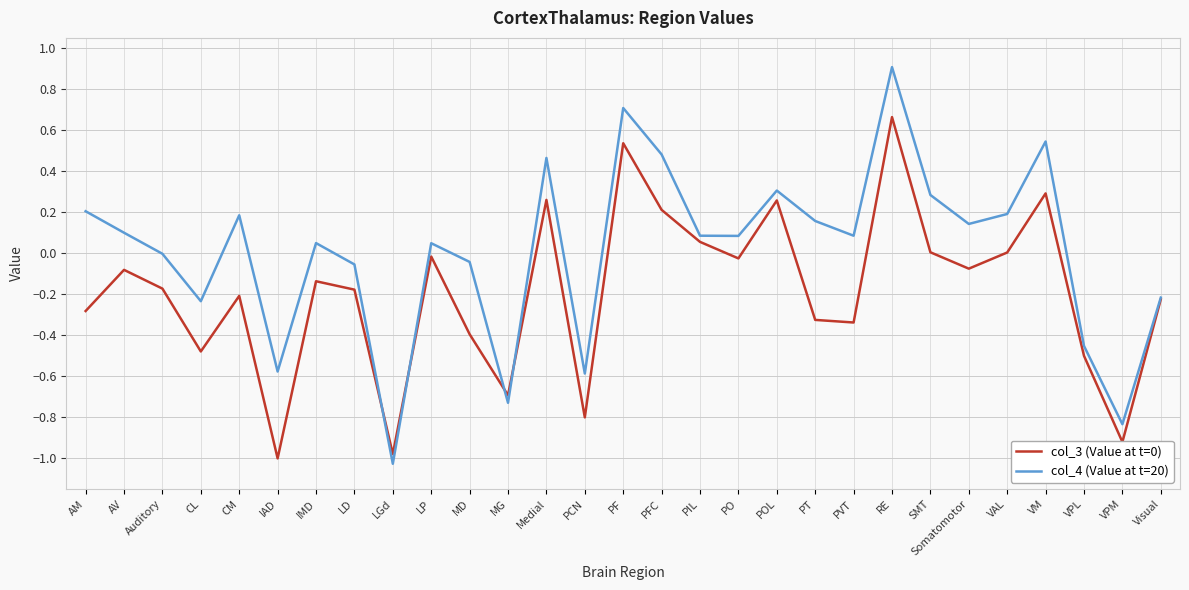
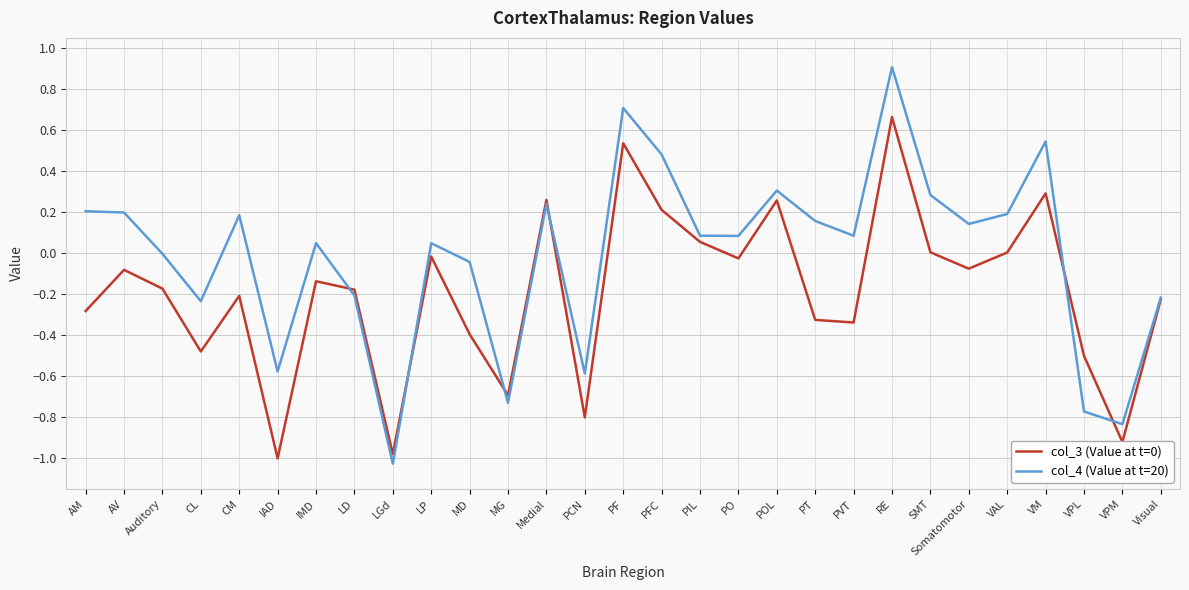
col_4 (Value at t=20), AV: 0.10 -> 0.20
col_4 (Value at t=20), LD: -0.05 -> -0.21
col_4 (Value at t=20), Medial: 0.46 -> 0.24
col_4 (Value at t=20), VPL: -0.45 -> -0.77
